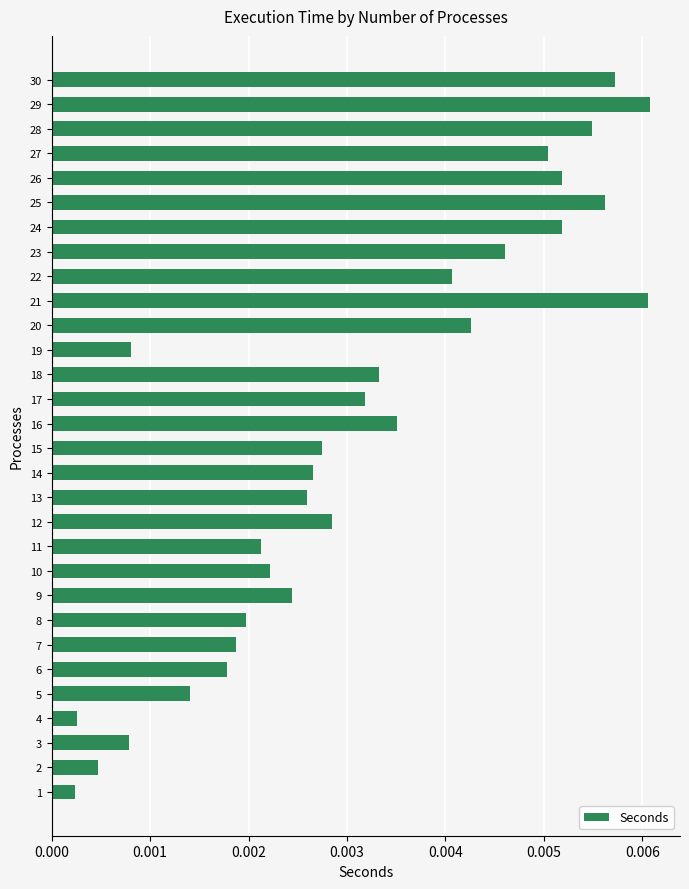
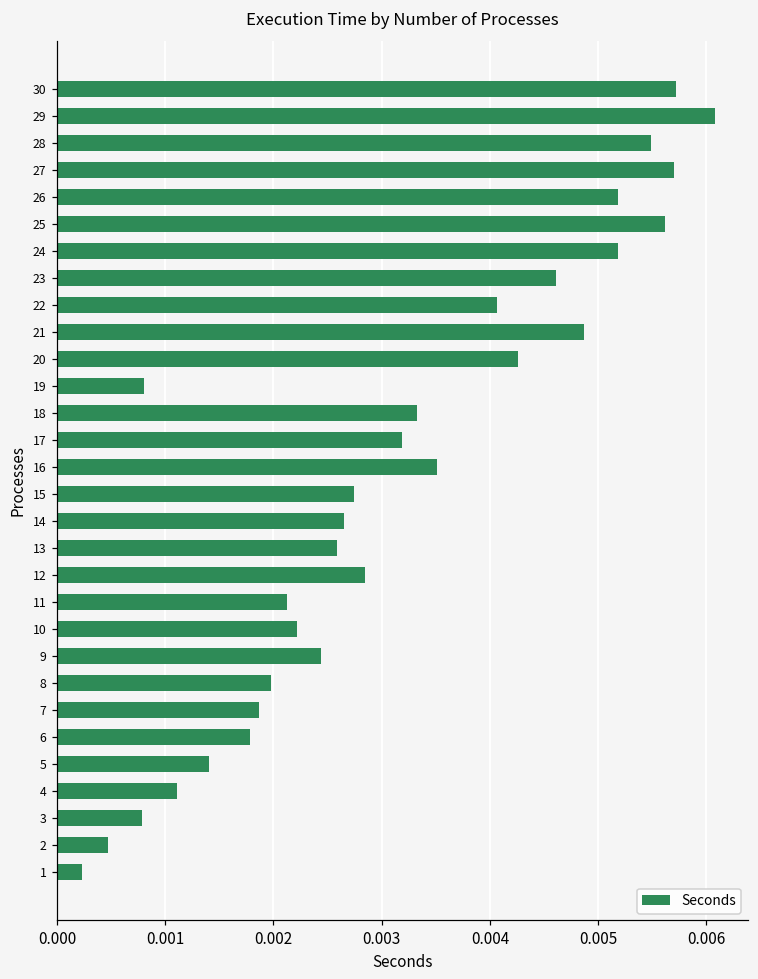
27: 0.0050 -> 0.0057
21: 0.0061 -> 0.0049
4: 0.0003 -> 0.0011
